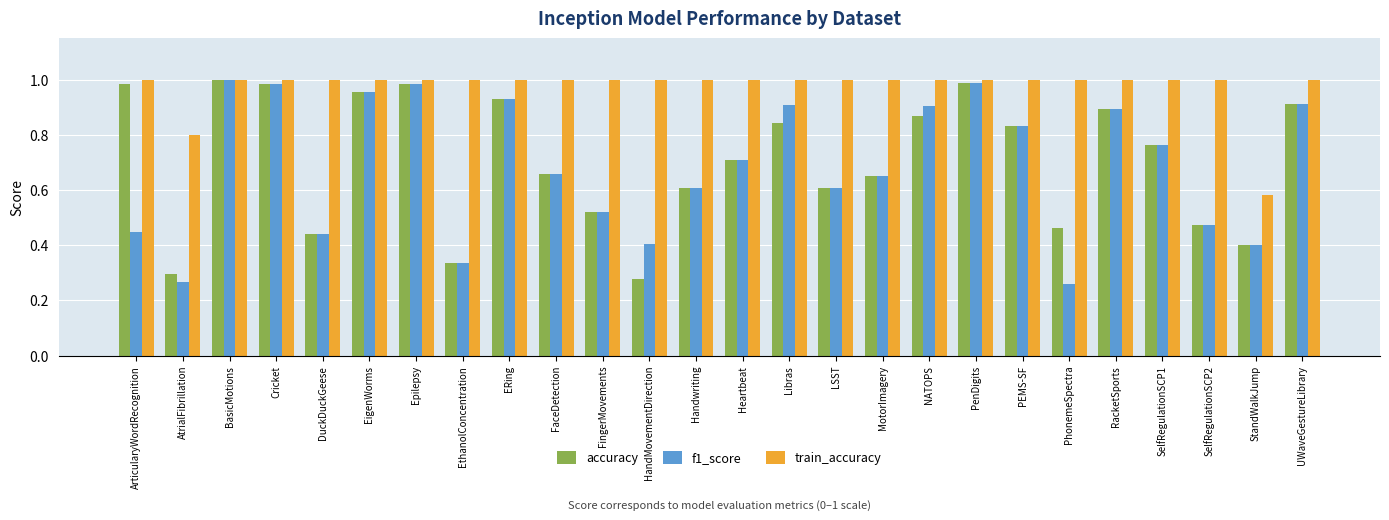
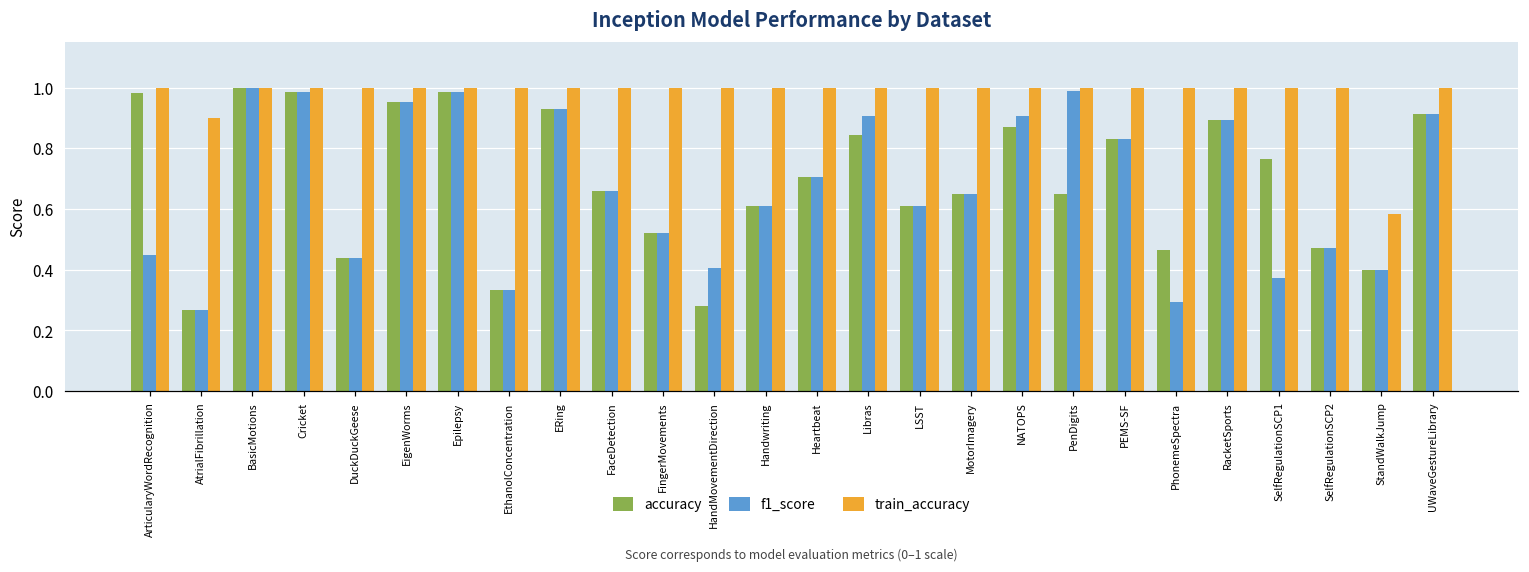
accuracy, AtrialFibrillation: 0.30 -> 0.27
train_accuracy, AtrialFibrillation: 0.8 -> 0.9
accuracy, PenDigits: 0.99 -> 0.65
f1_score, PhonemeSpectra: 0.26 -> 0.29
f1_score, SelfRegulationSCP1: 0.76 -> 0.37
